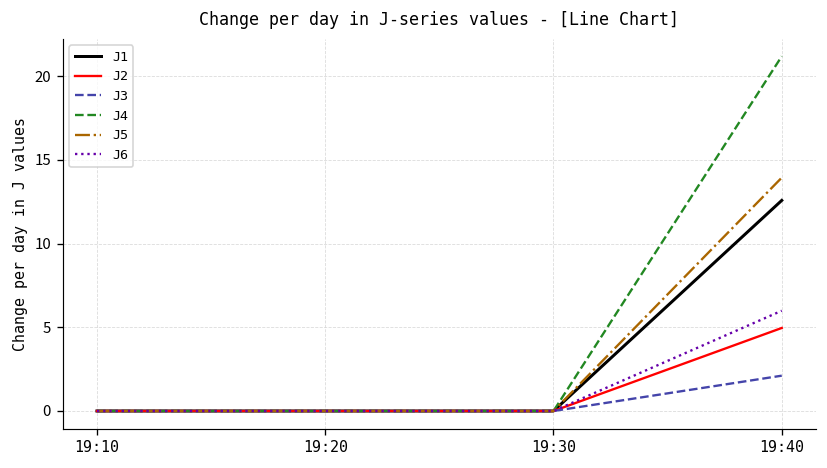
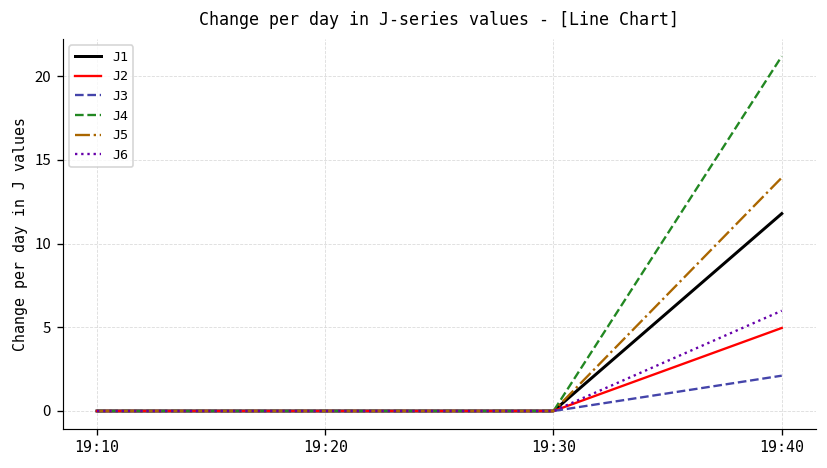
J1, 19:40: 12.6 -> 11.8
